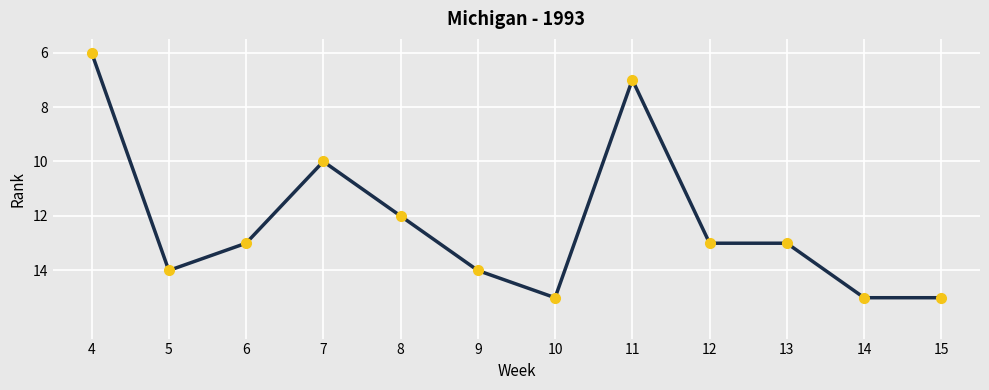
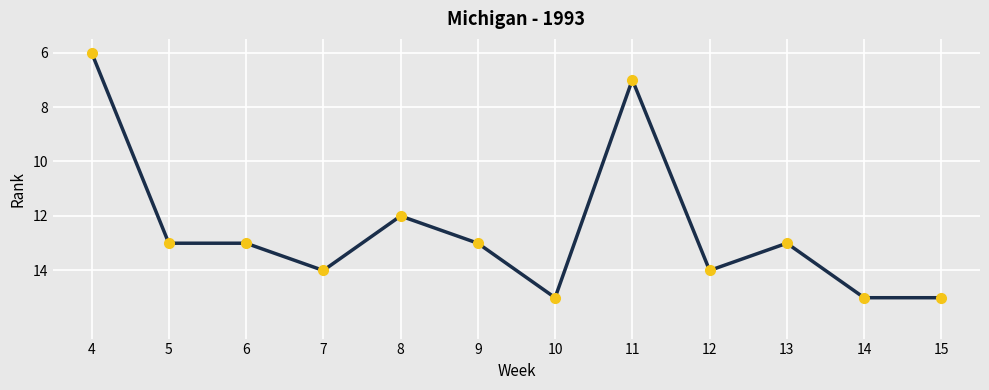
5: 14 -> 13
7: 10 -> 14
9: 14 -> 13
12: 13 -> 14
